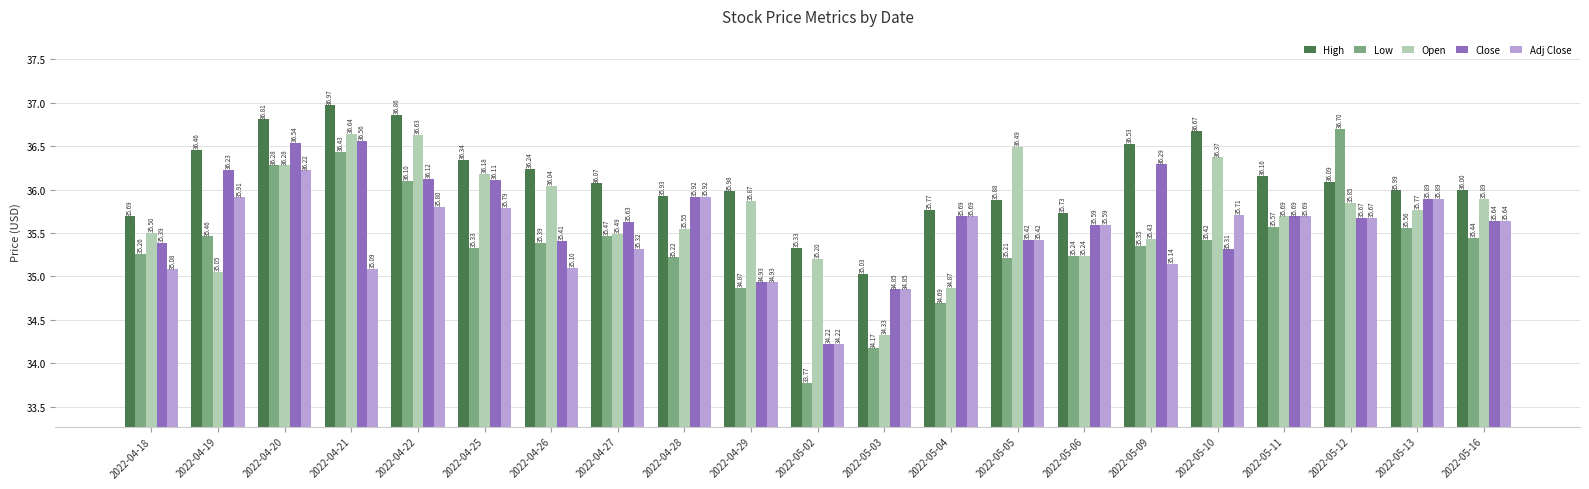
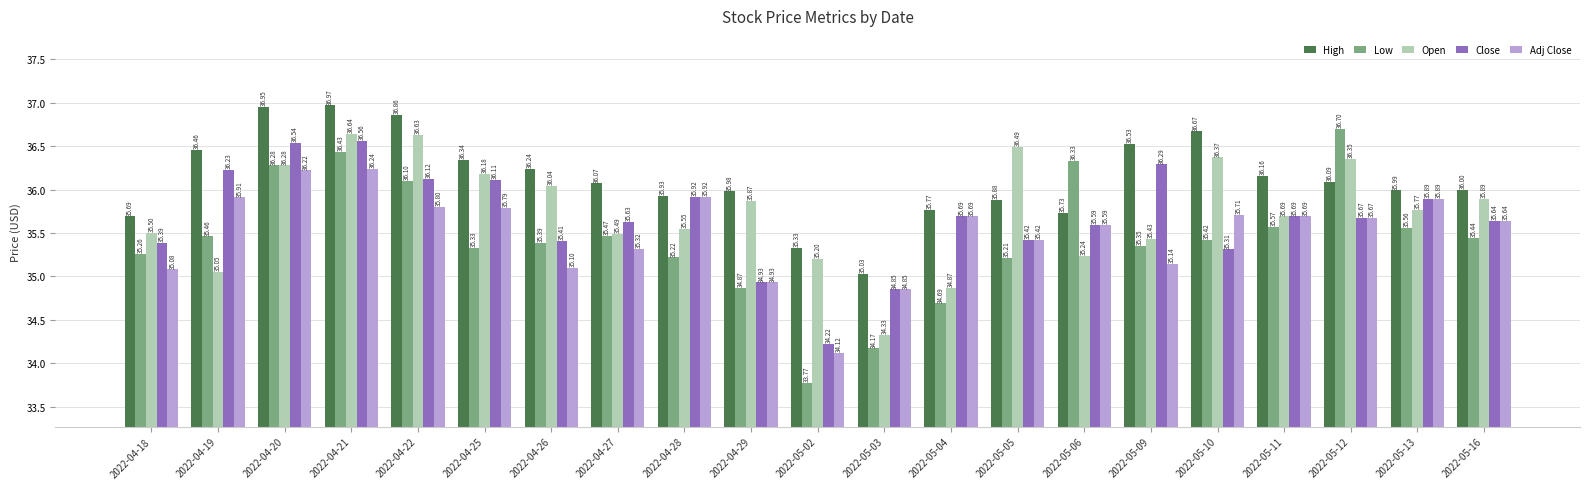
High, 2022-04-20: 36.81 -> 36.95
Adj Close, 2022-04-21: 35.09 -> 36.24
Adj Close, 2022-05-02: 34.22 -> 34.12
Low, 2022-05-06: 35.24 -> 36.33
Open, 2022-05-12: 35.85 -> 36.35
